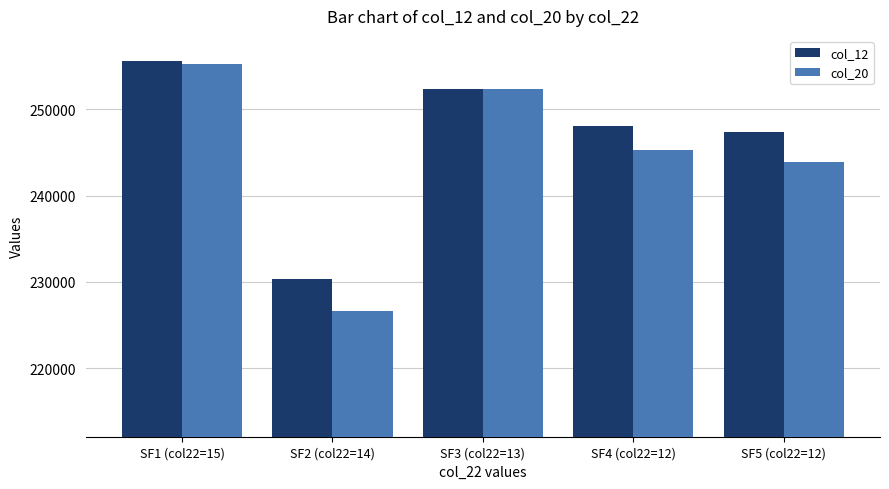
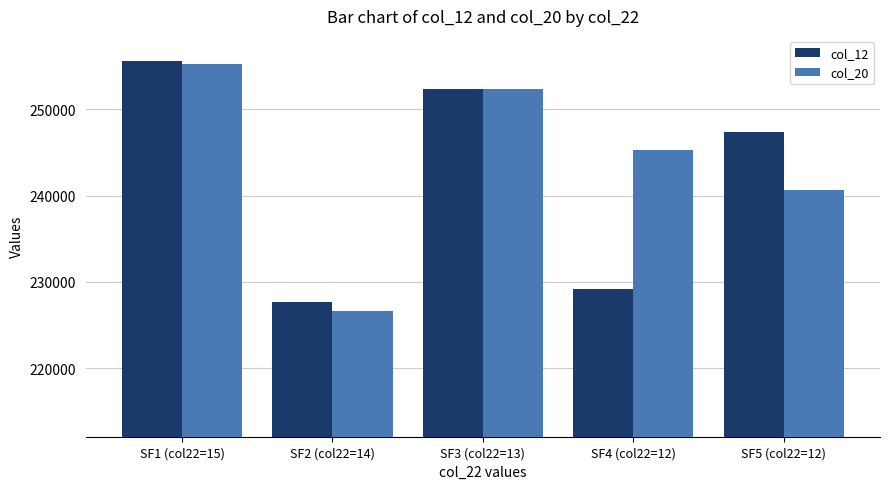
col_12, SF2 (col22=14): 230000 -> 228000
col_12, SF4 (col22=12): 248000 -> 229000
col_20, SF5 (col22=12): 244000 -> 241000
